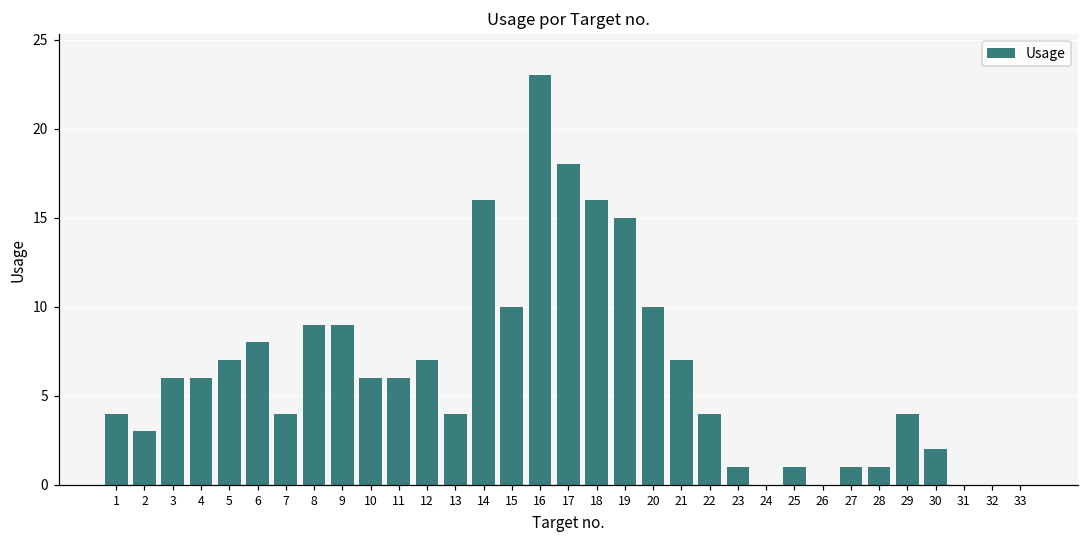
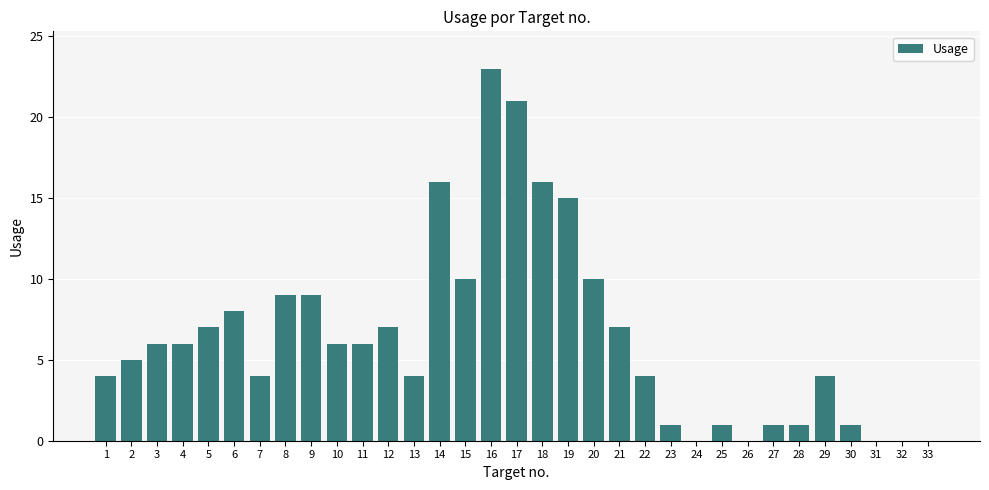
2: 3 -> 5
17: 18 -> 21
30: 2 -> 1
